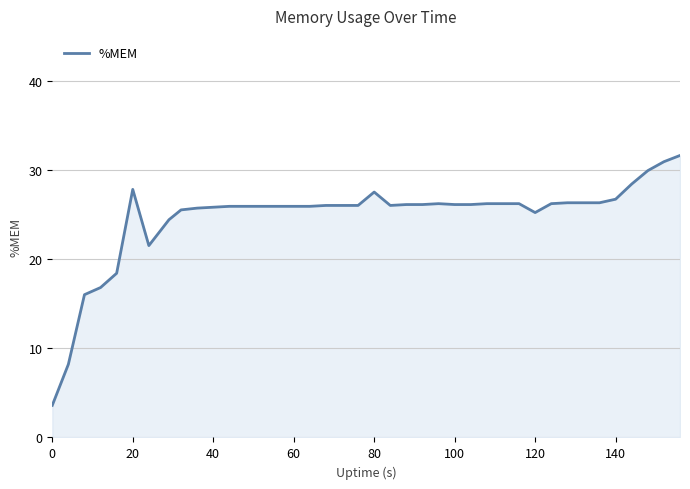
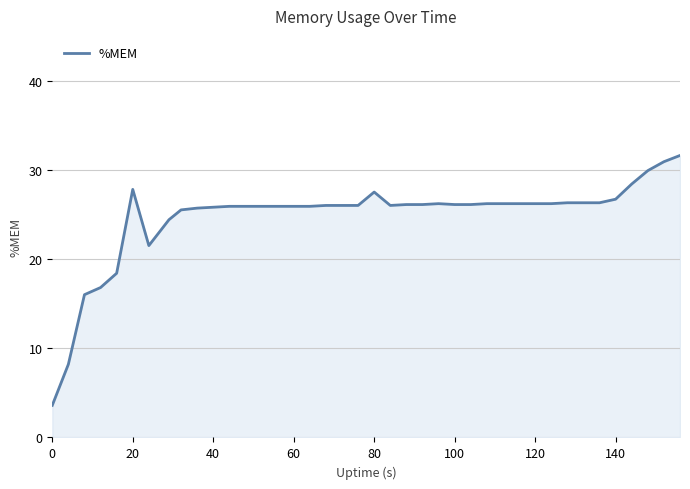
120: 25 -> 26
